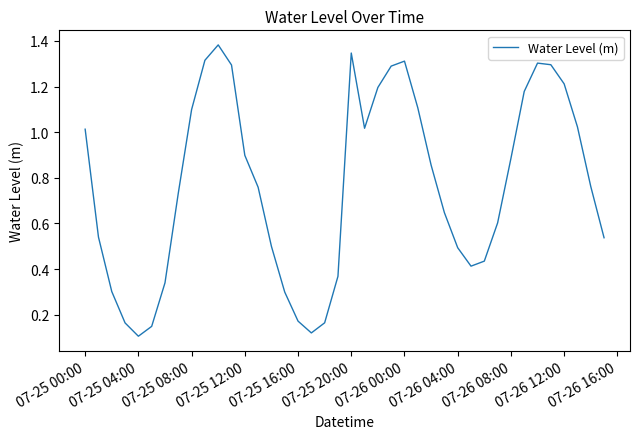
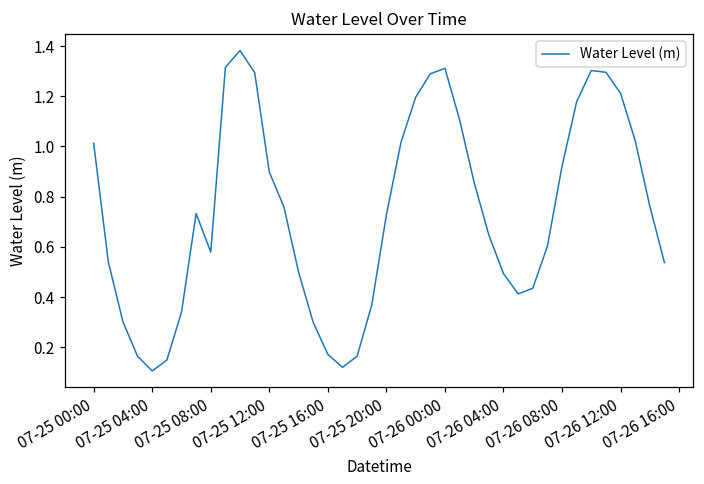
07-25 08:00: 1.10 -> 0.58
07-25 20:00: 1.35 -> 0.73
07-26 08:00: 0.88 -> 0.92
